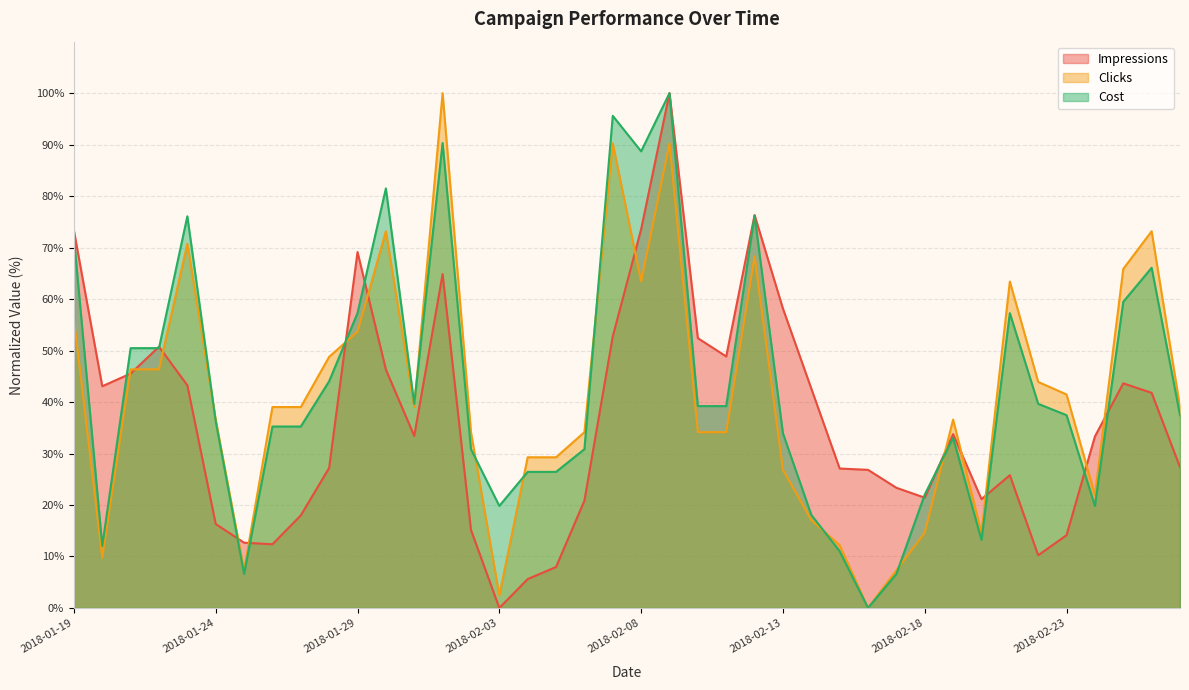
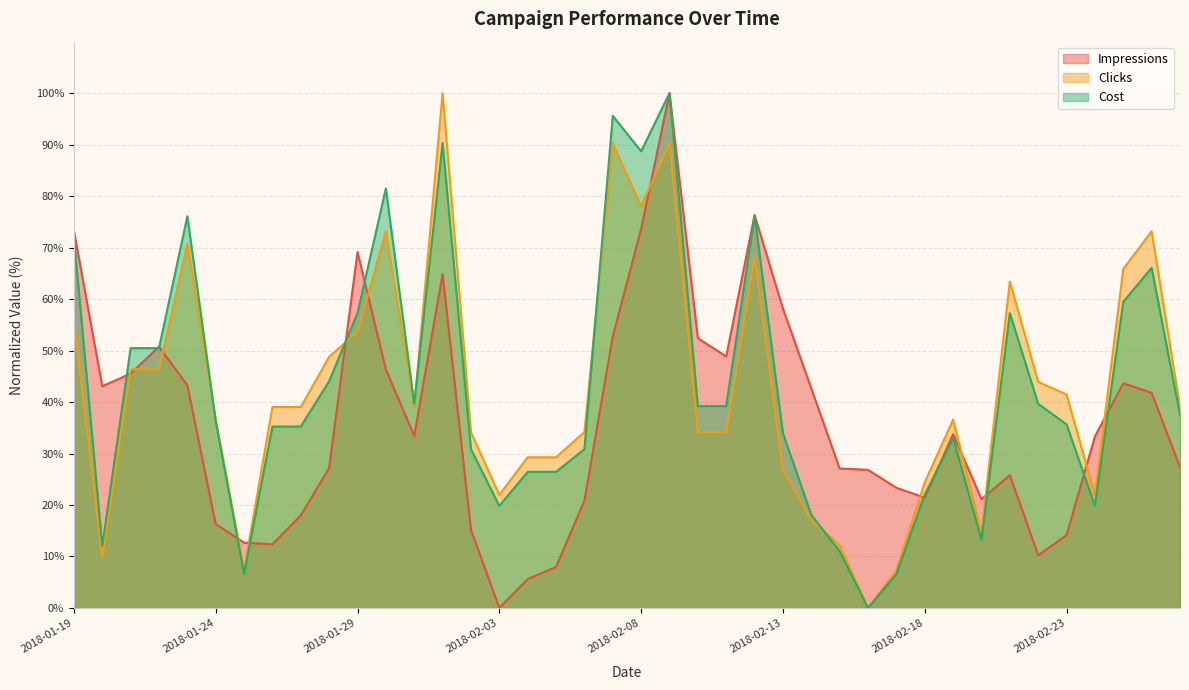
Clicks, 2018-02-03: 2% -> 22%
Clicks, 2018-02-08: 63% -> 78%
Clicks, 2018-02-18: 15% -> 24%
Cost, 2018-02-23: 37% -> 36%
